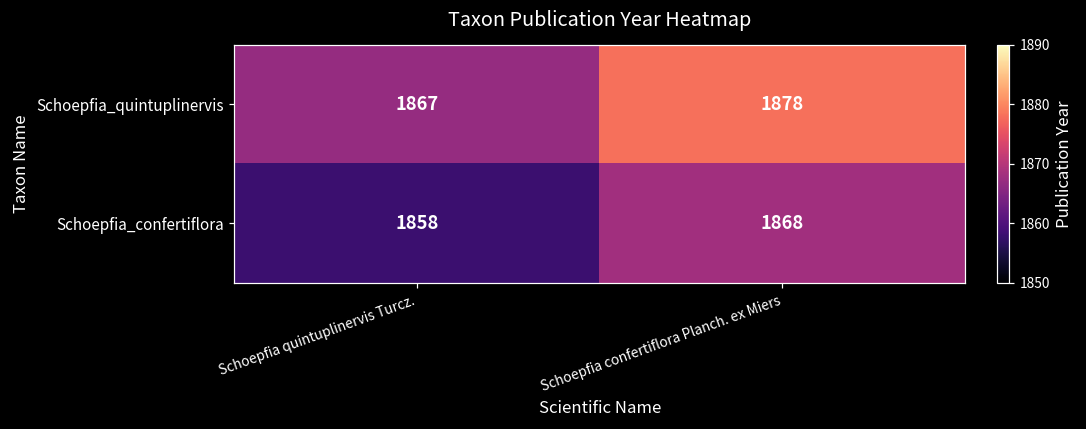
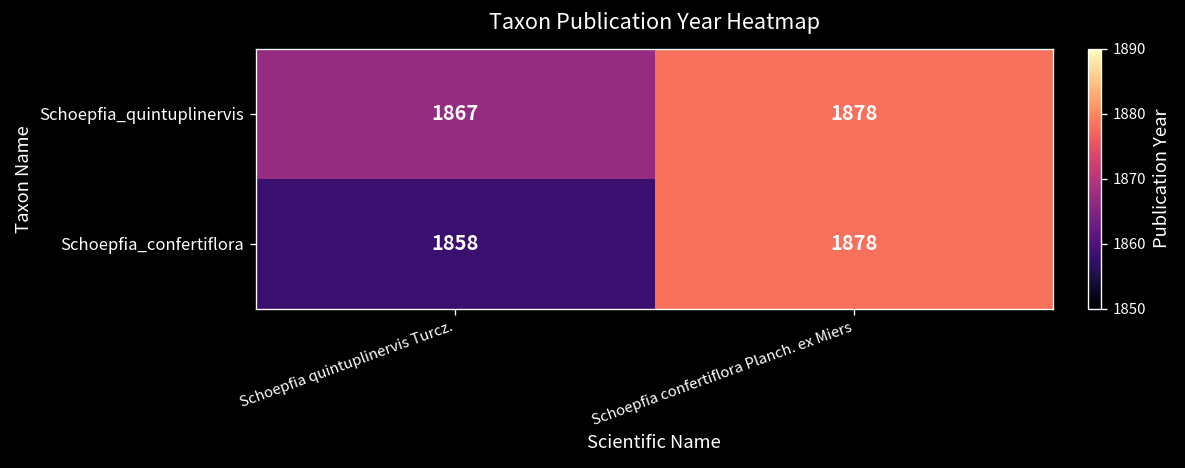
Schoepfia_confertiflora, Schoepfia confertiflora Planch. ex Miers: 1868 -> 1878
